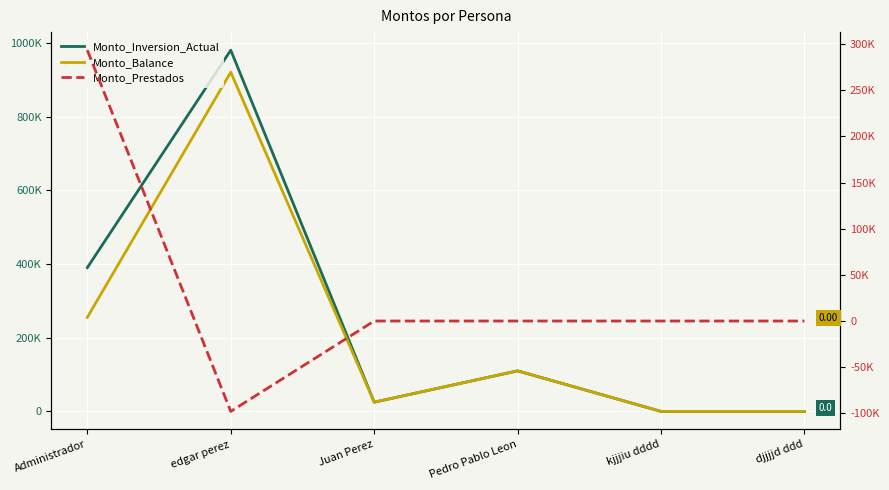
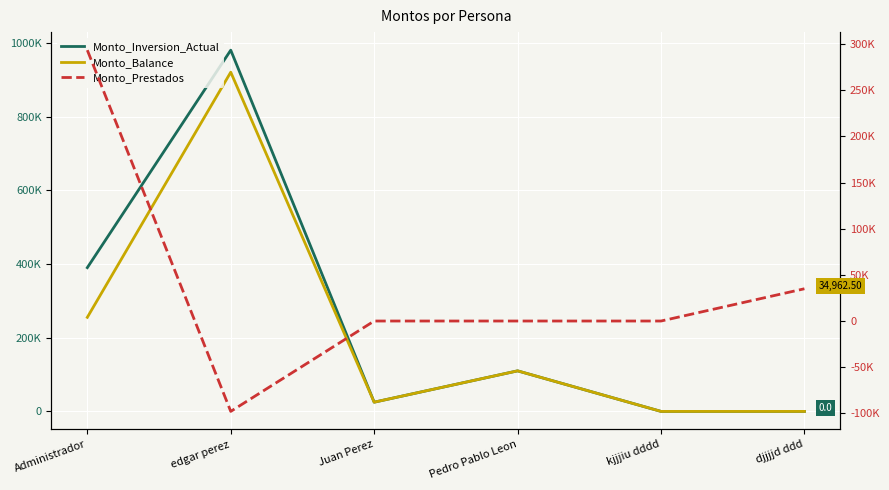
Monto_Prestados, djjjjd ddd: 0.00 -> 34,962.50
